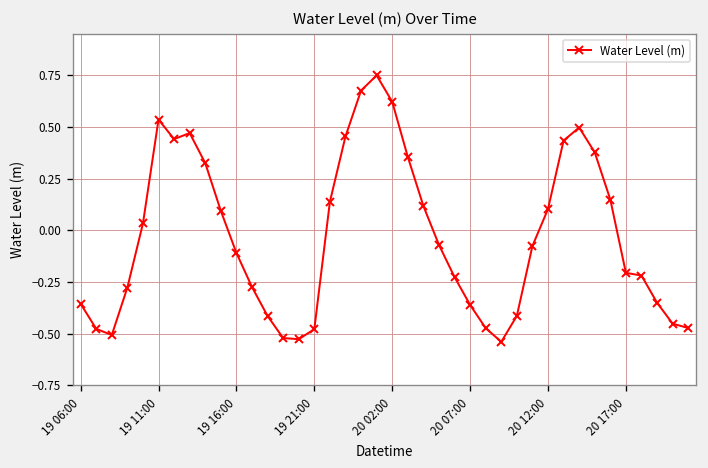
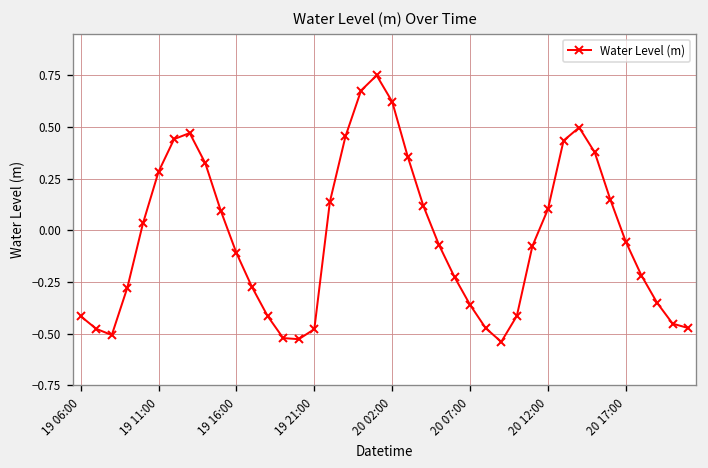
19 06:00: -0.36 -> -0.42
19 11:00: 0.54 -> 0.28
20 17:00: -0.21 -> -0.06
